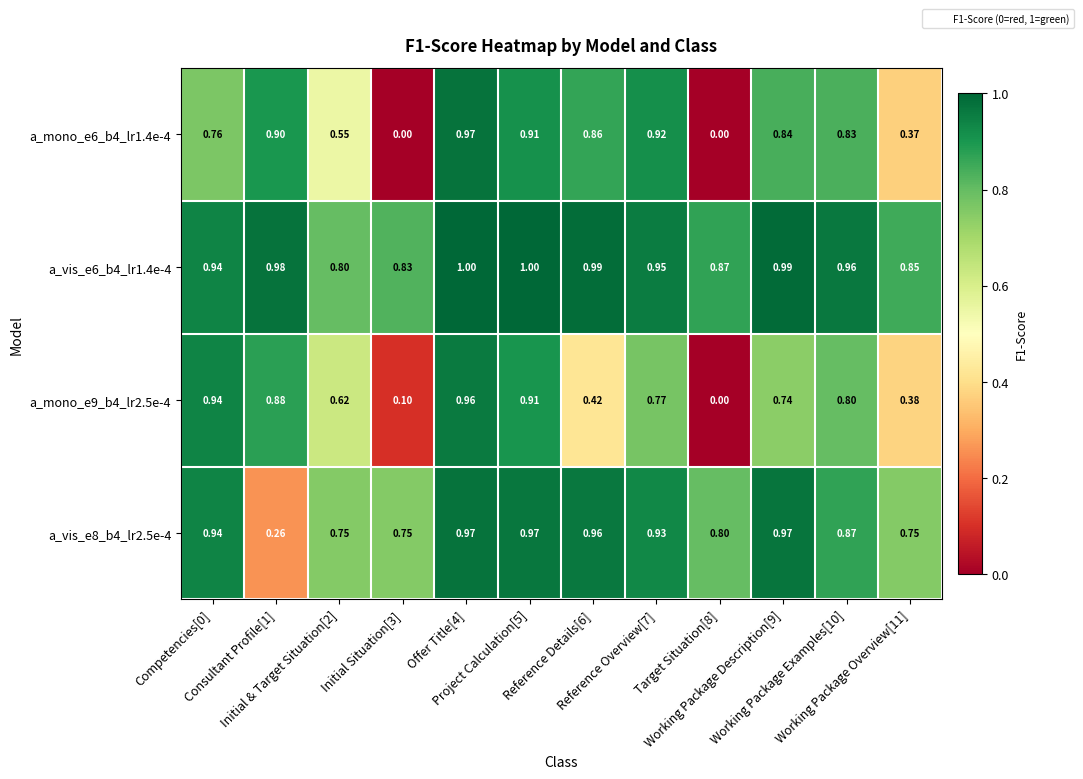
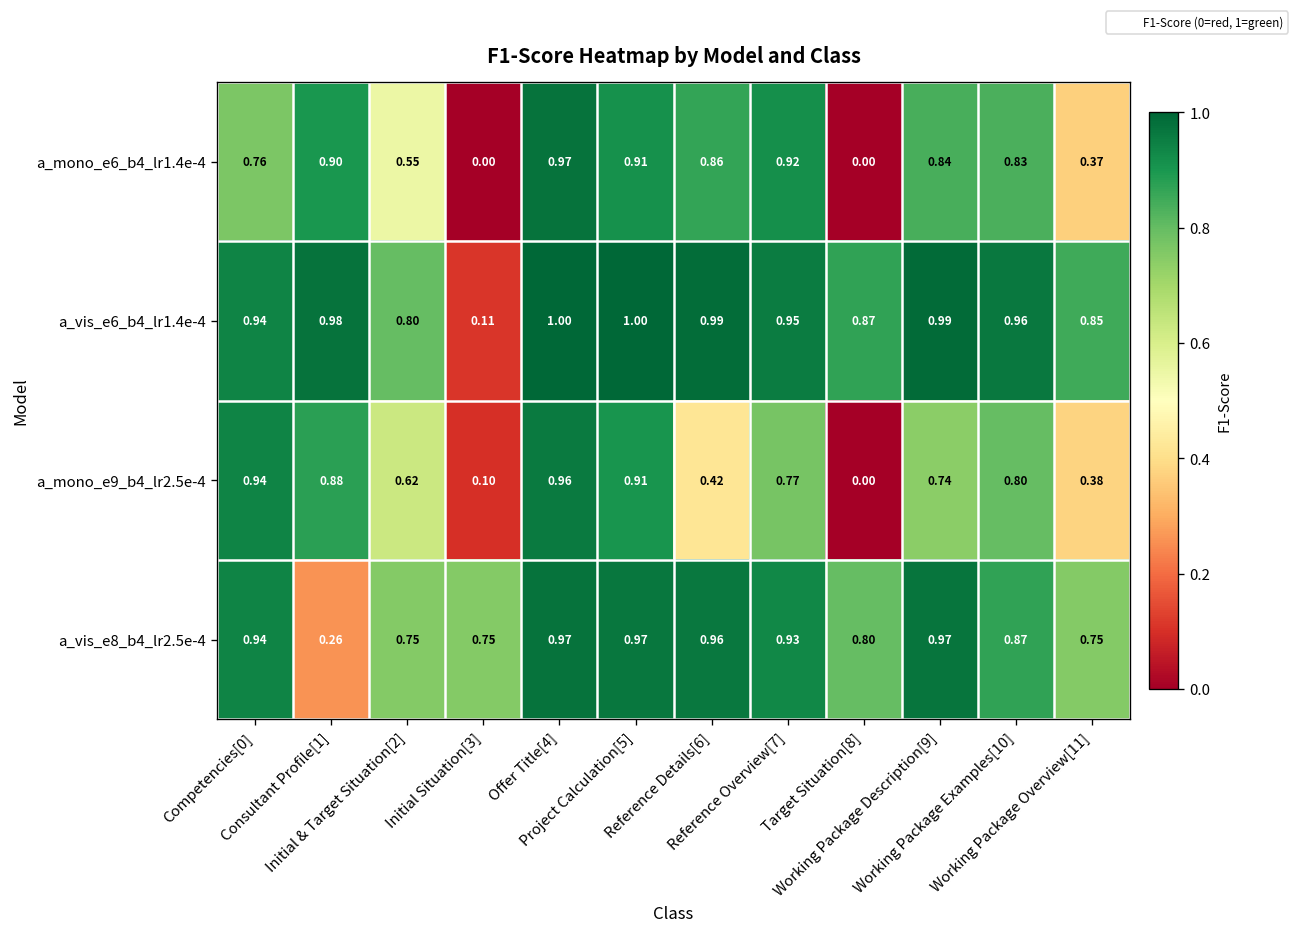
a_vis_e6_b4_lr1.4e-4, Initial Situation[3]: 0.83 -> 0.11
